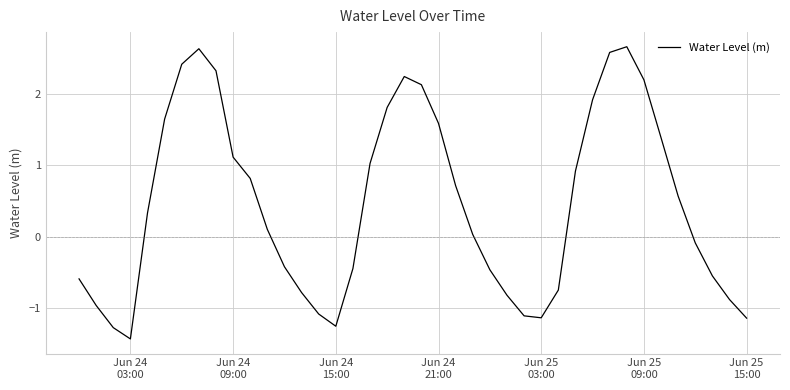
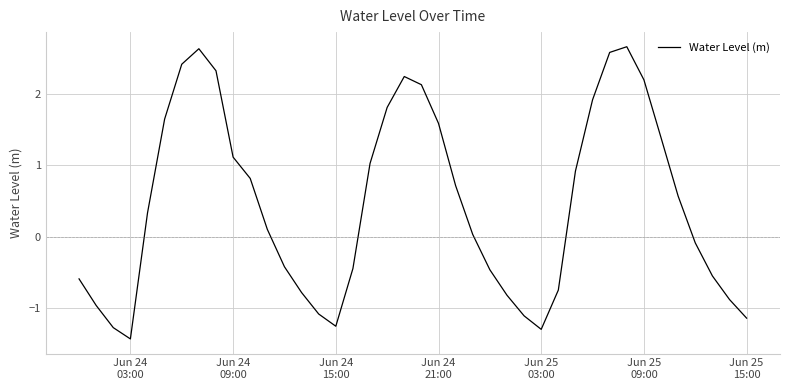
Jun 25 03:00: -1.1 -> -1.3
